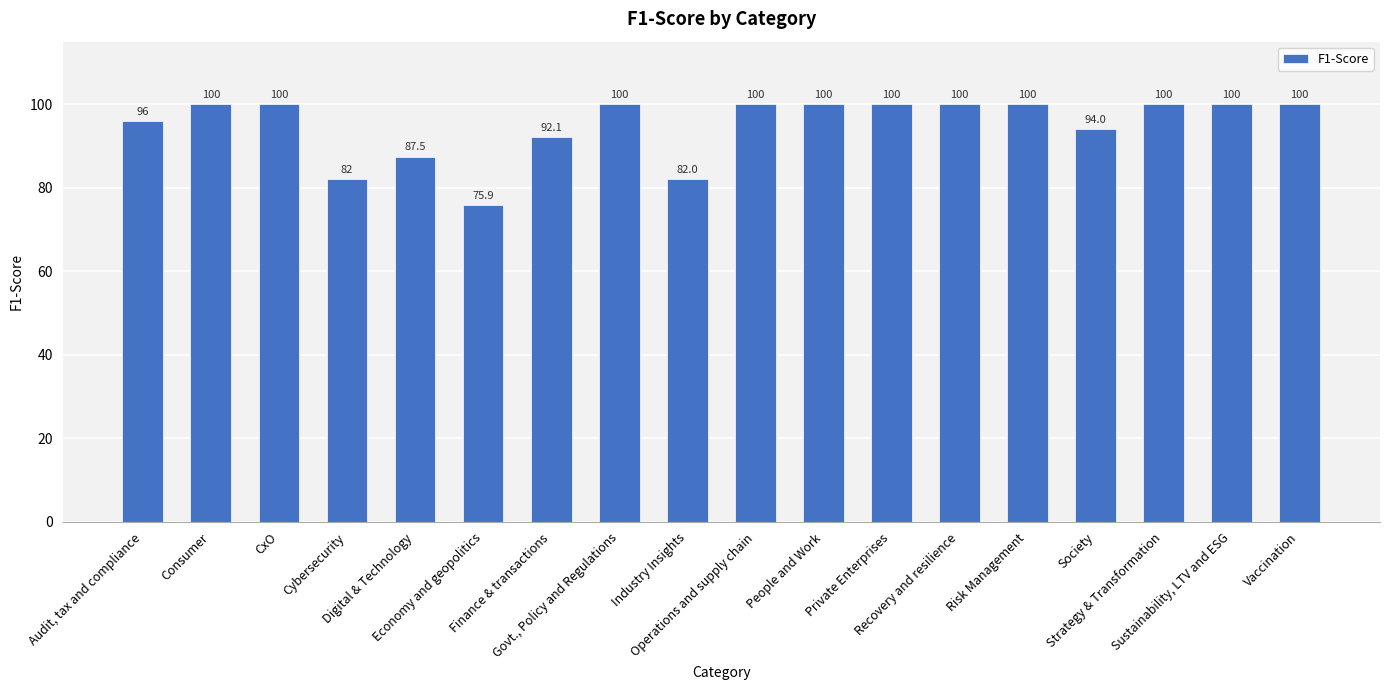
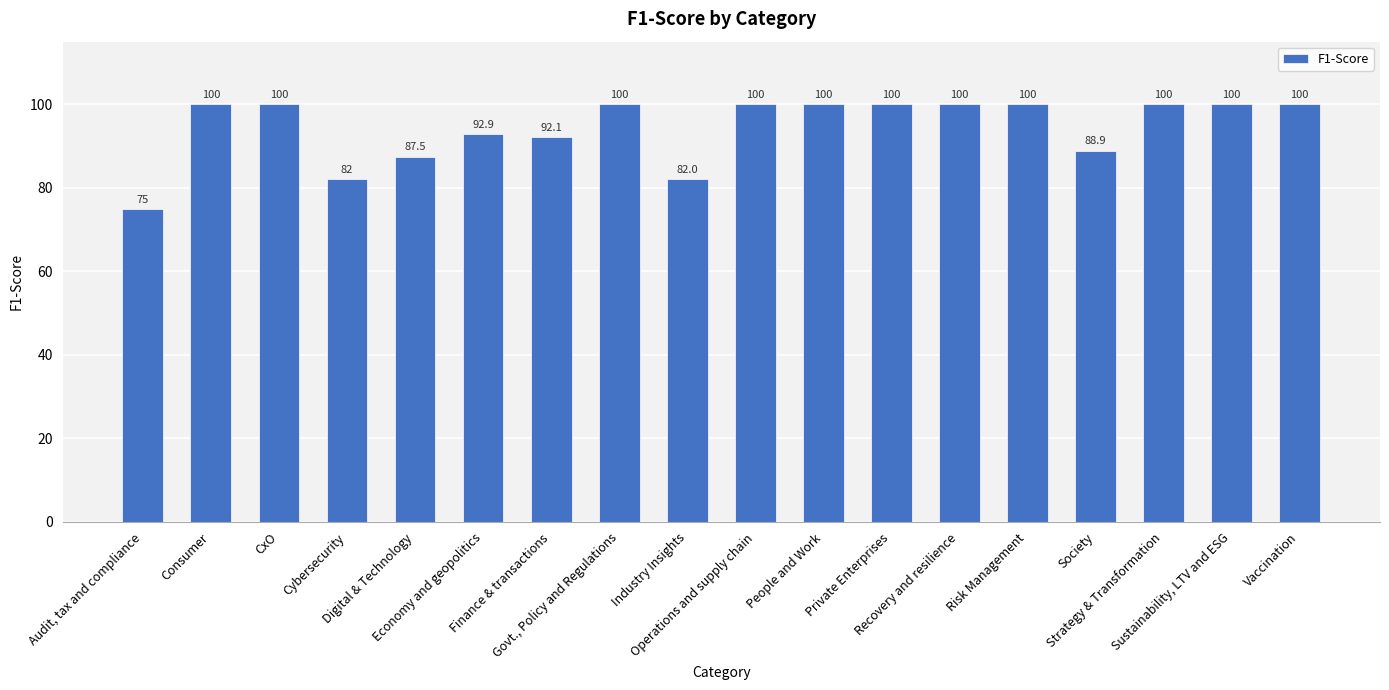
Audit, tax and compliance: 96 -> 75
Economy and geopolitics: 75.9 -> 92.9
Society: 94.0 -> 88.9
